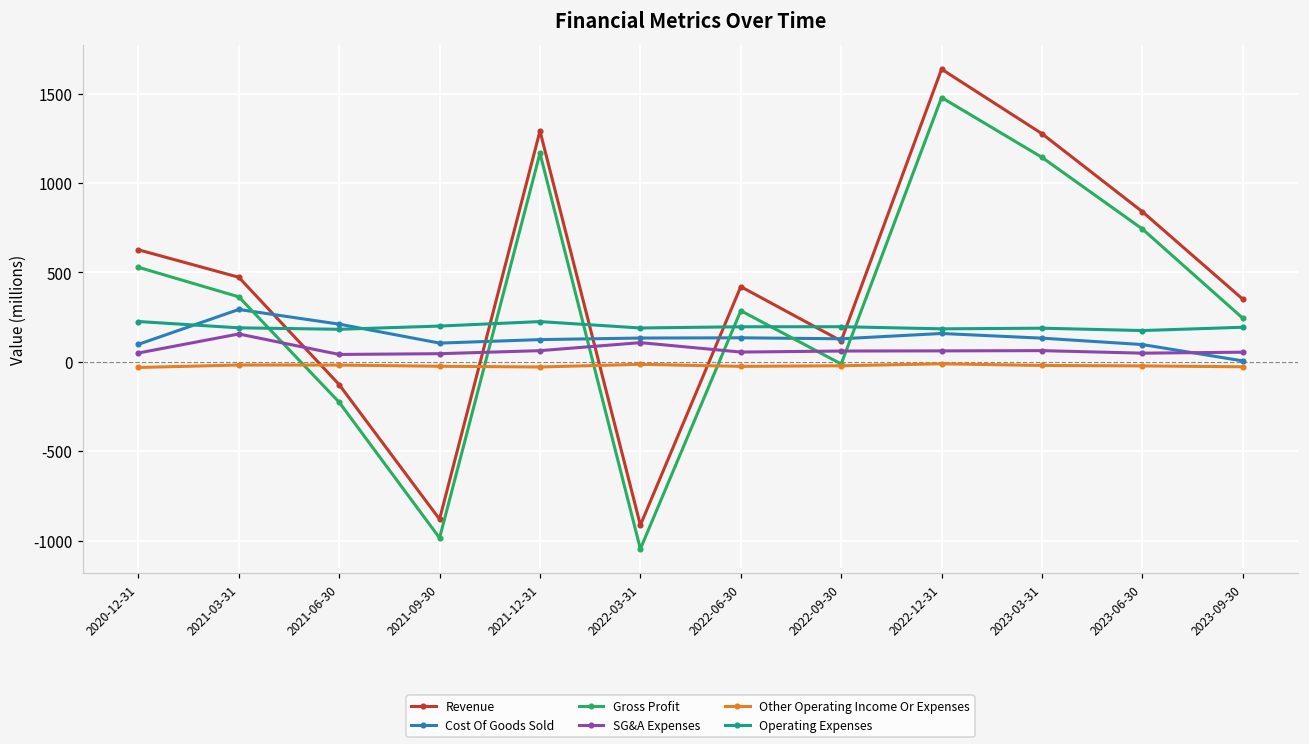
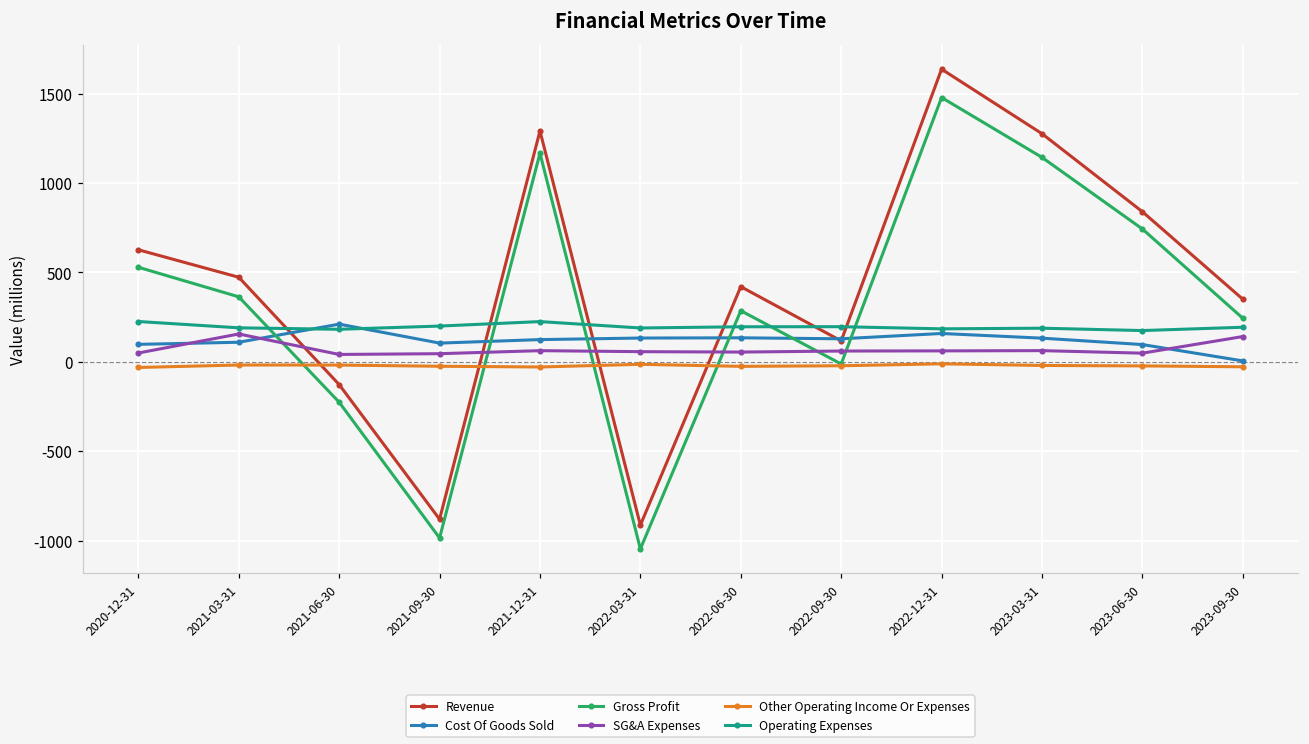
Cost Of Goods Sold, 2021-03-31: 290 -> 110
SG&A Expenses, 2022-03-31: 110 -> 60
SG&A Expenses, 2023-09-30: 50 -> 140
